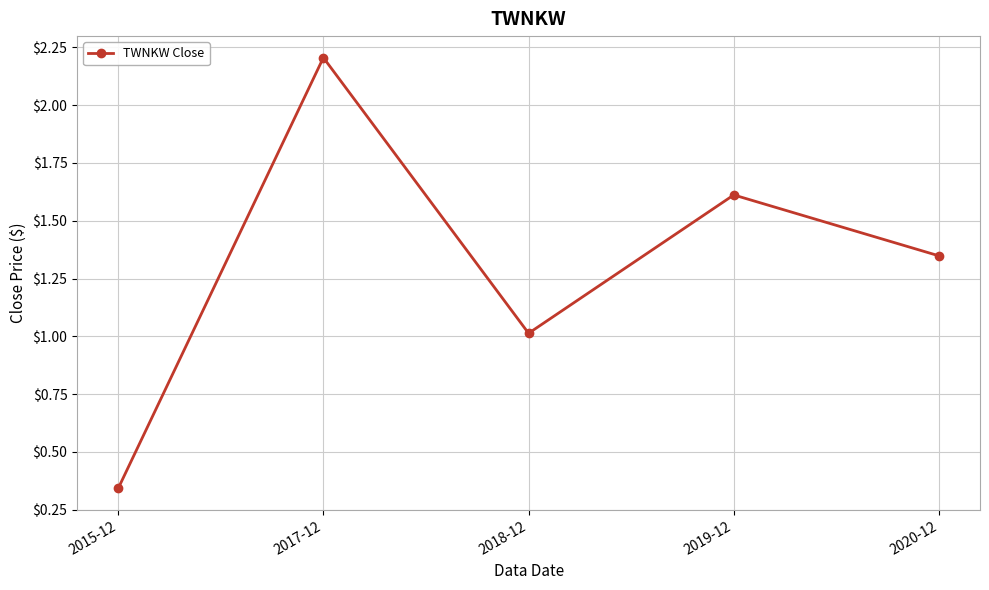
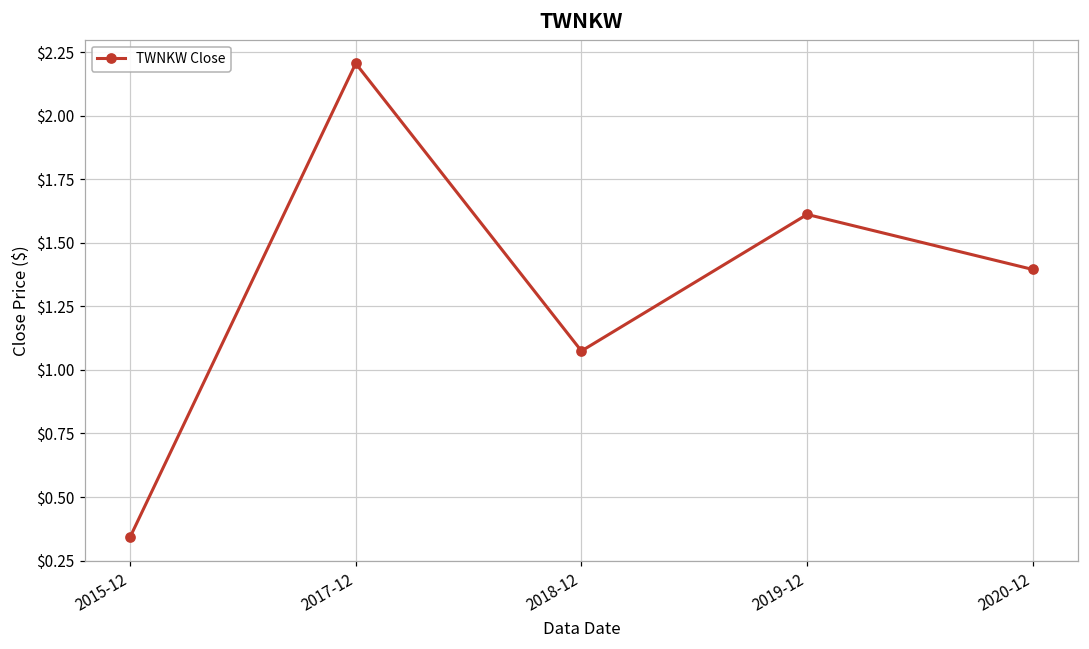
2018-12: $1.01 -> $1.07
2020-12: $1.35 -> $1.40
